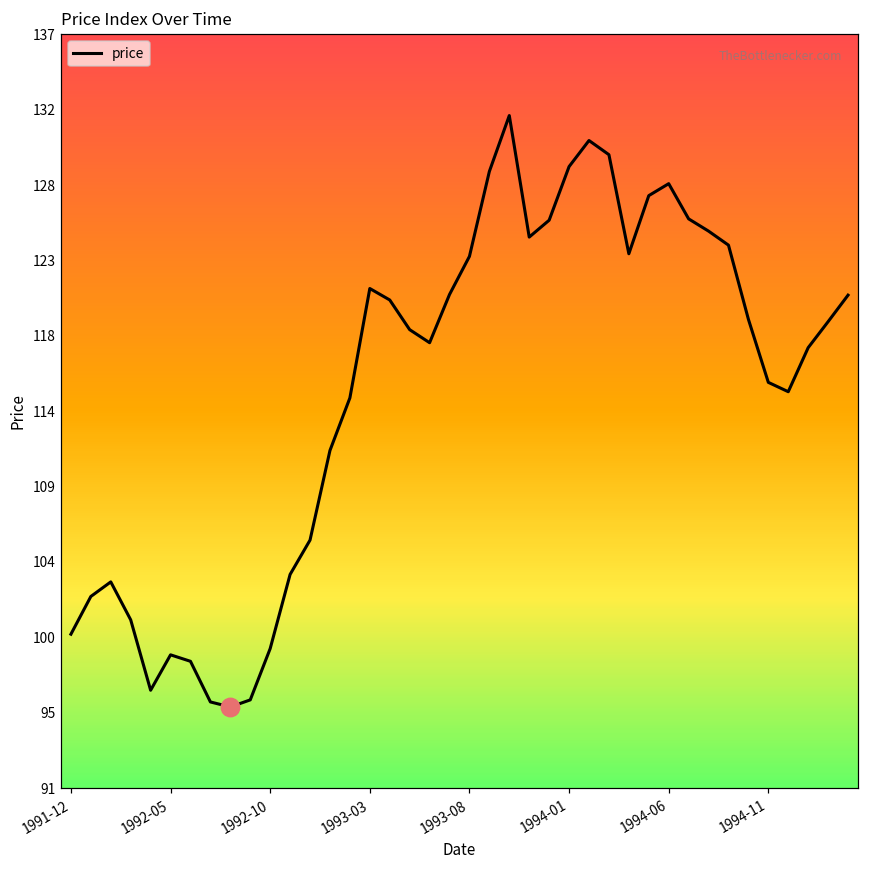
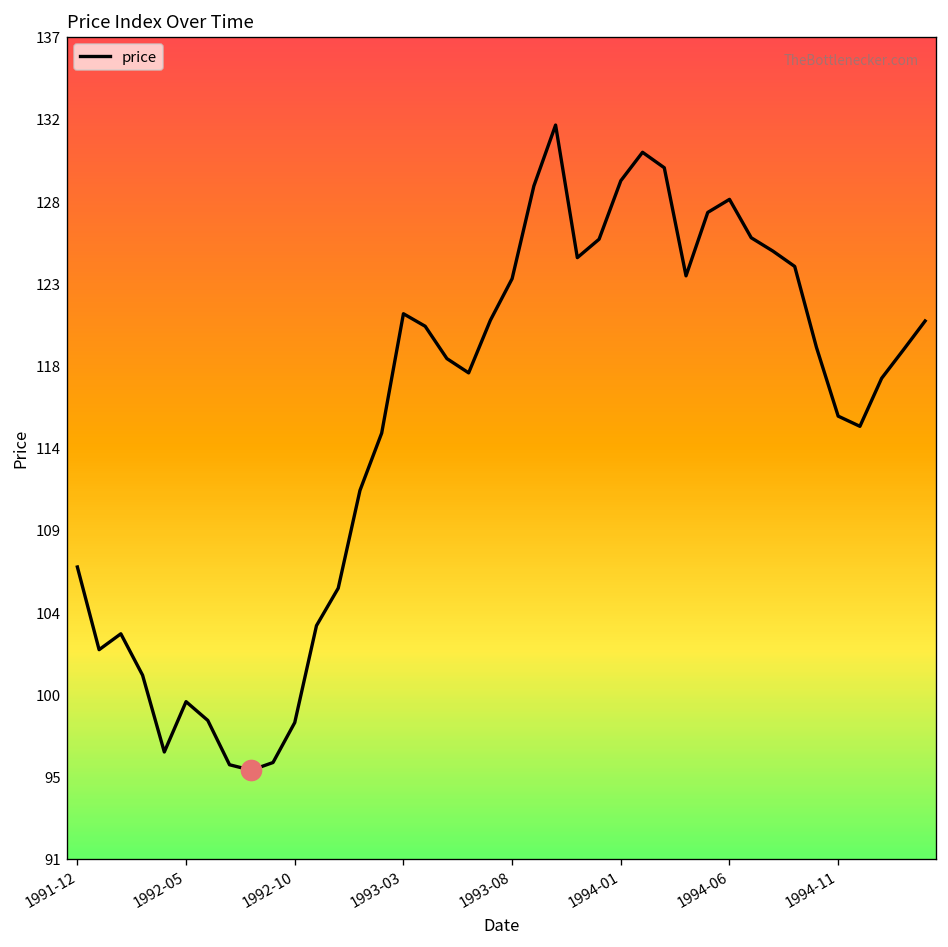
price, 1991-12: 100 -> 107
price, 1992-05: 98.7 -> 99.4
price, 1992-10: 99.1 -> 98.2
